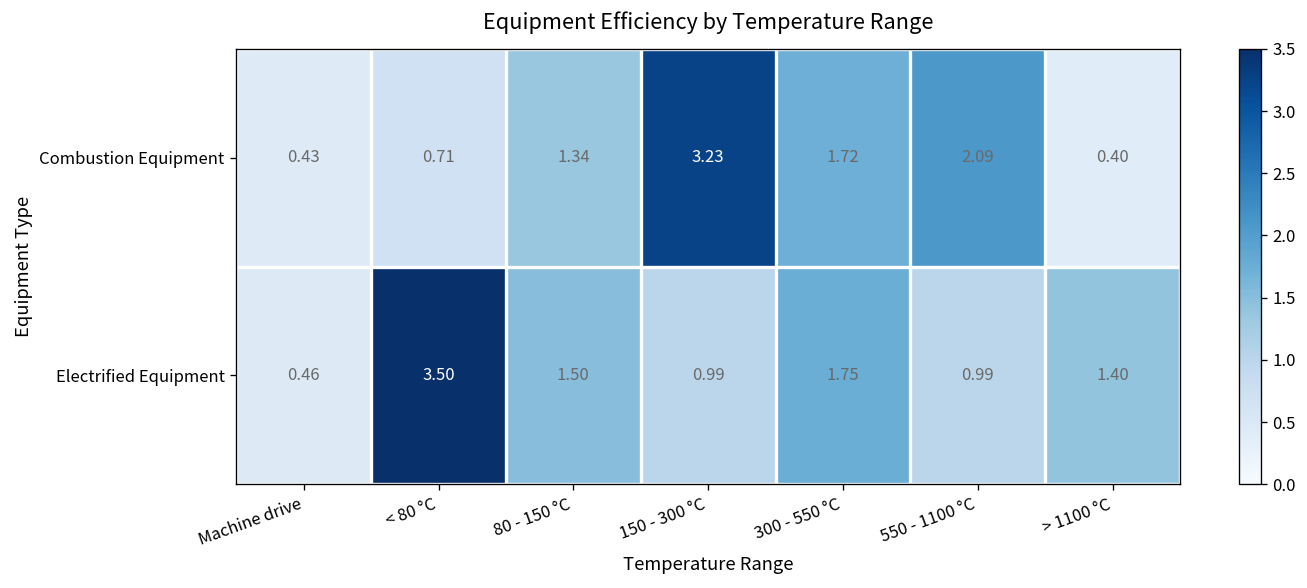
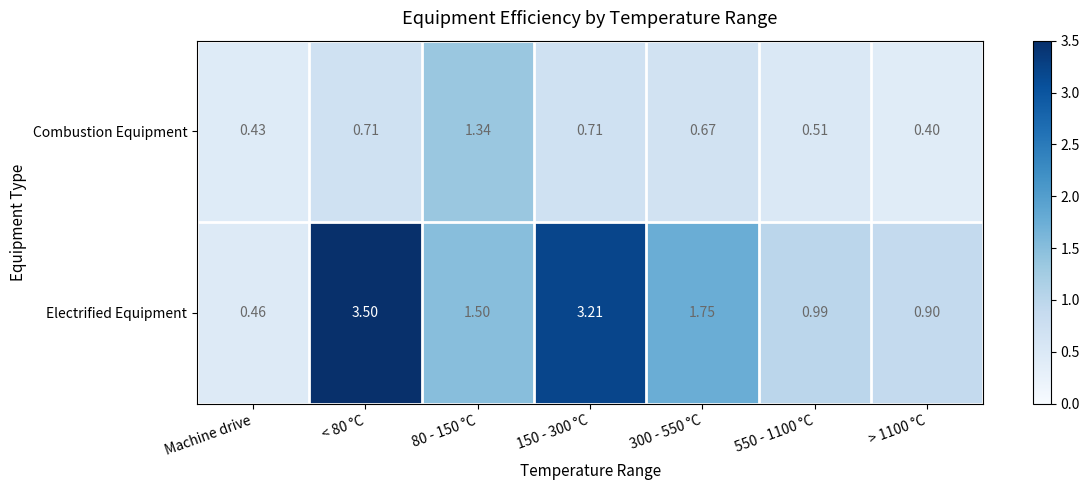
Combustion Equipment, 150 - 300 °C: 3.23 -> 0.71
Combustion Equipment, 300 - 550 °C: 1.72 -> 0.67
Combustion Equipment, 550 - 1100 °C: 2.09 -> 0.51
Electrified Equipment, 150 - 300 °C: 0.99 -> 3.21
Electrified Equipment, > 1100 °C: 1.40 -> 0.90
